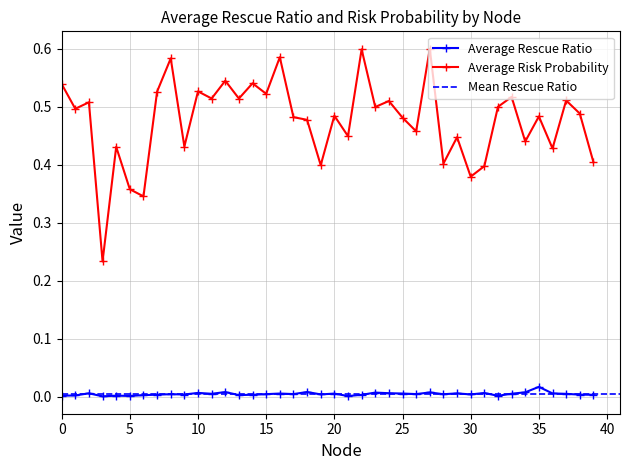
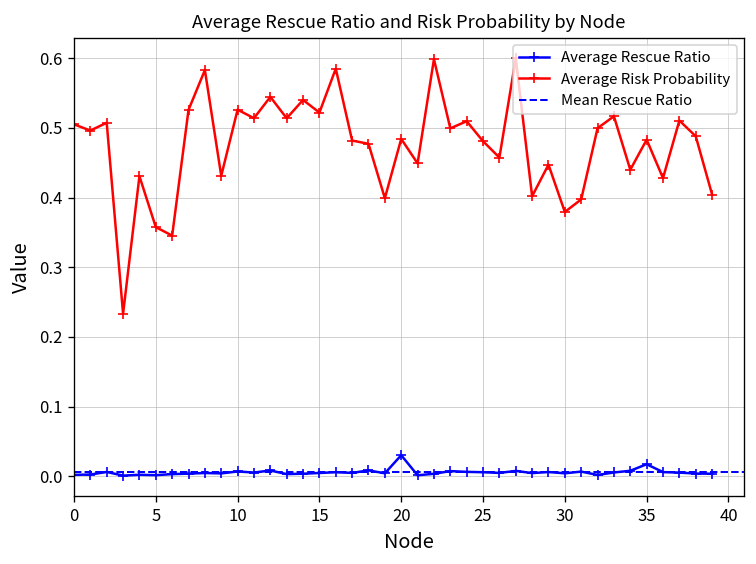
Average Risk Probability, 0: 0.54 -> 0.51
Average Rescue Ratio, 20: 0.01 -> 0.03
